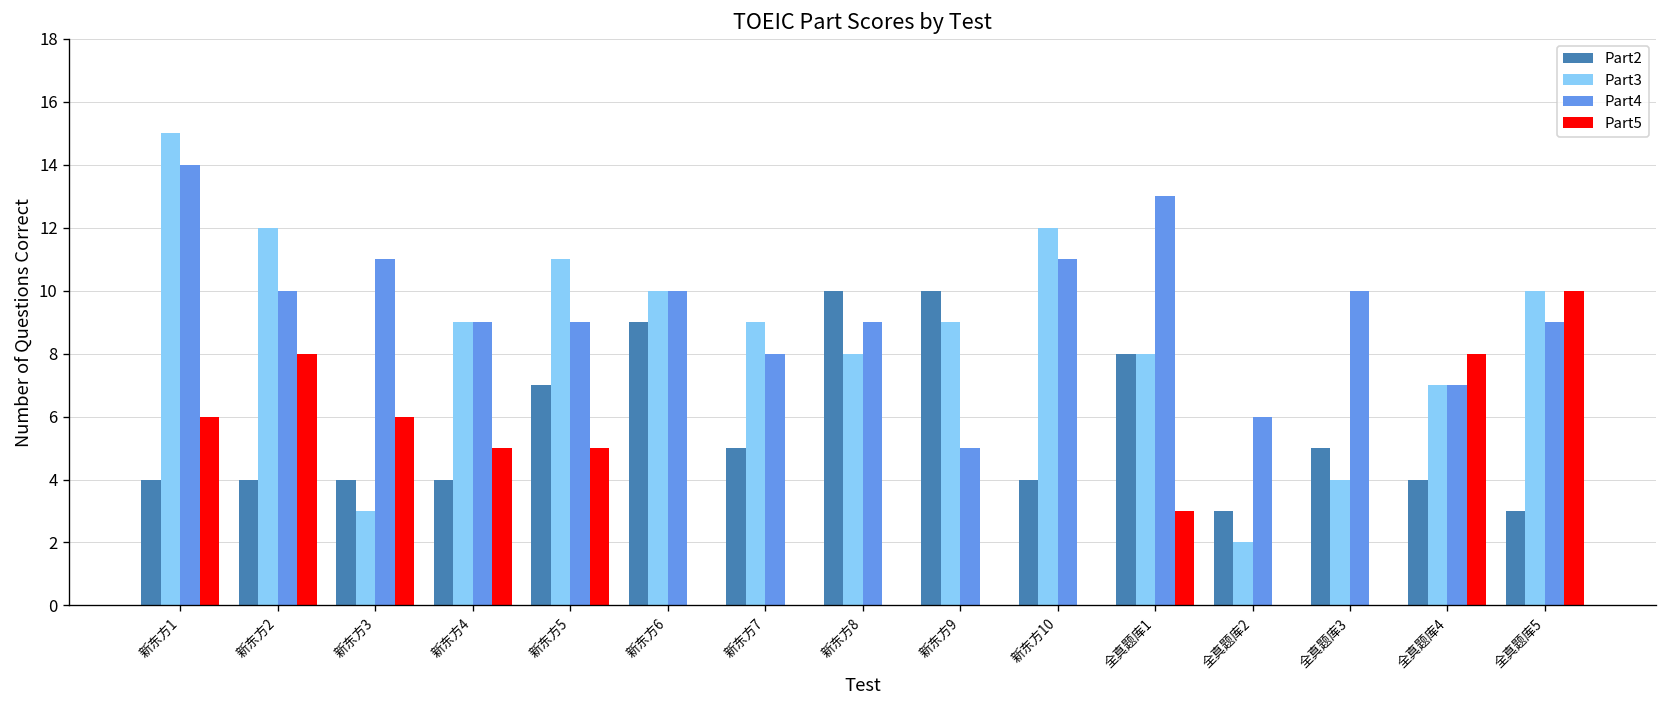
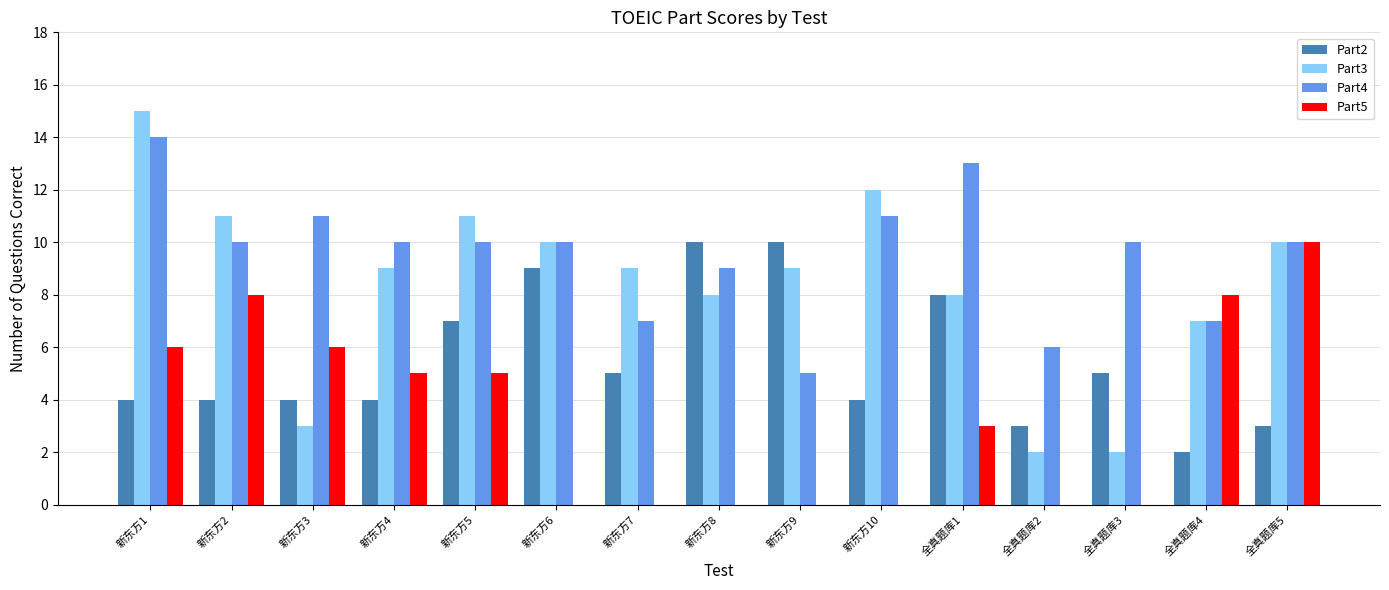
Part3, 新东方2: 12 -> 11
Part4, 新东方4: 9 -> 10
Part4, 新东方5: 9 -> 10
Part4, 新东方7: 8 -> 7
Part3, 全真题库3: 4 -> 2
Part2, 全真题库4: 4 -> 2
Part4, 全真题库5: 9 -> 10
